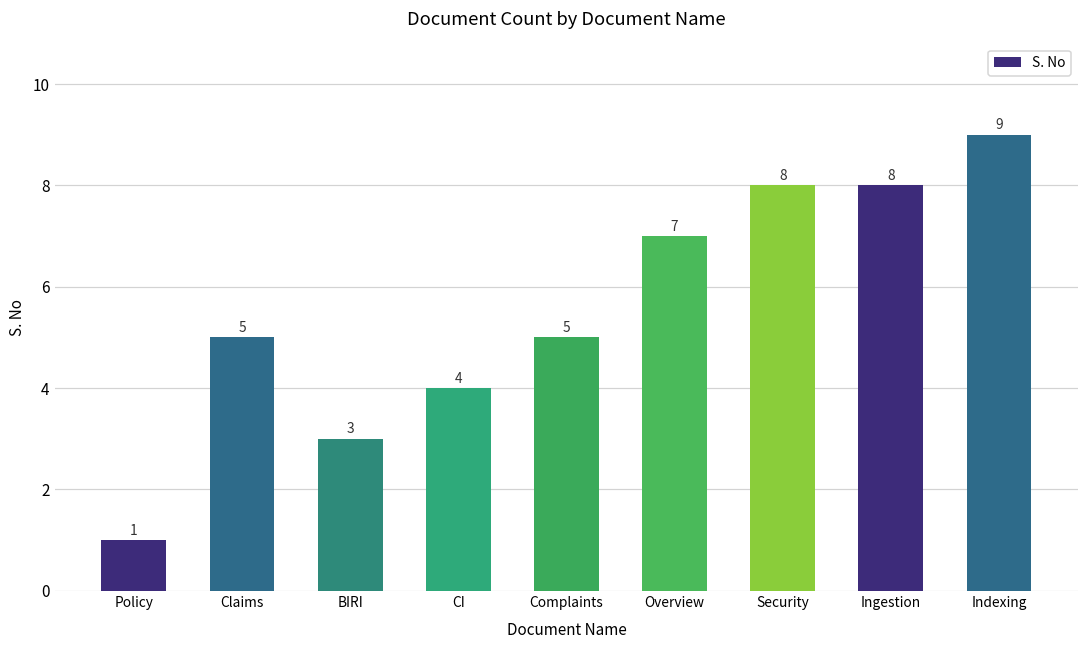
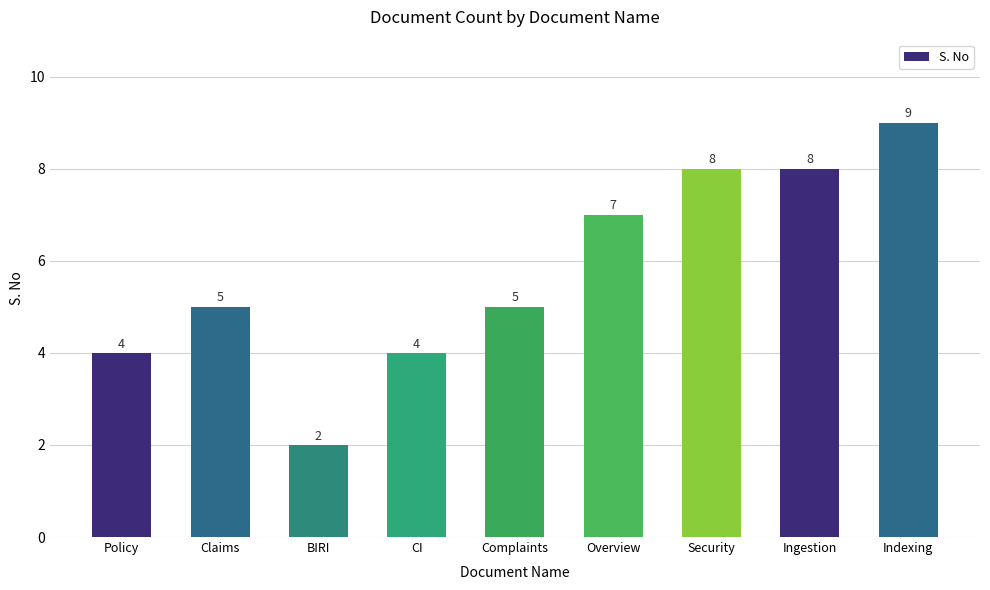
Policy: 1 -> 4
BIRI: 3 -> 2
